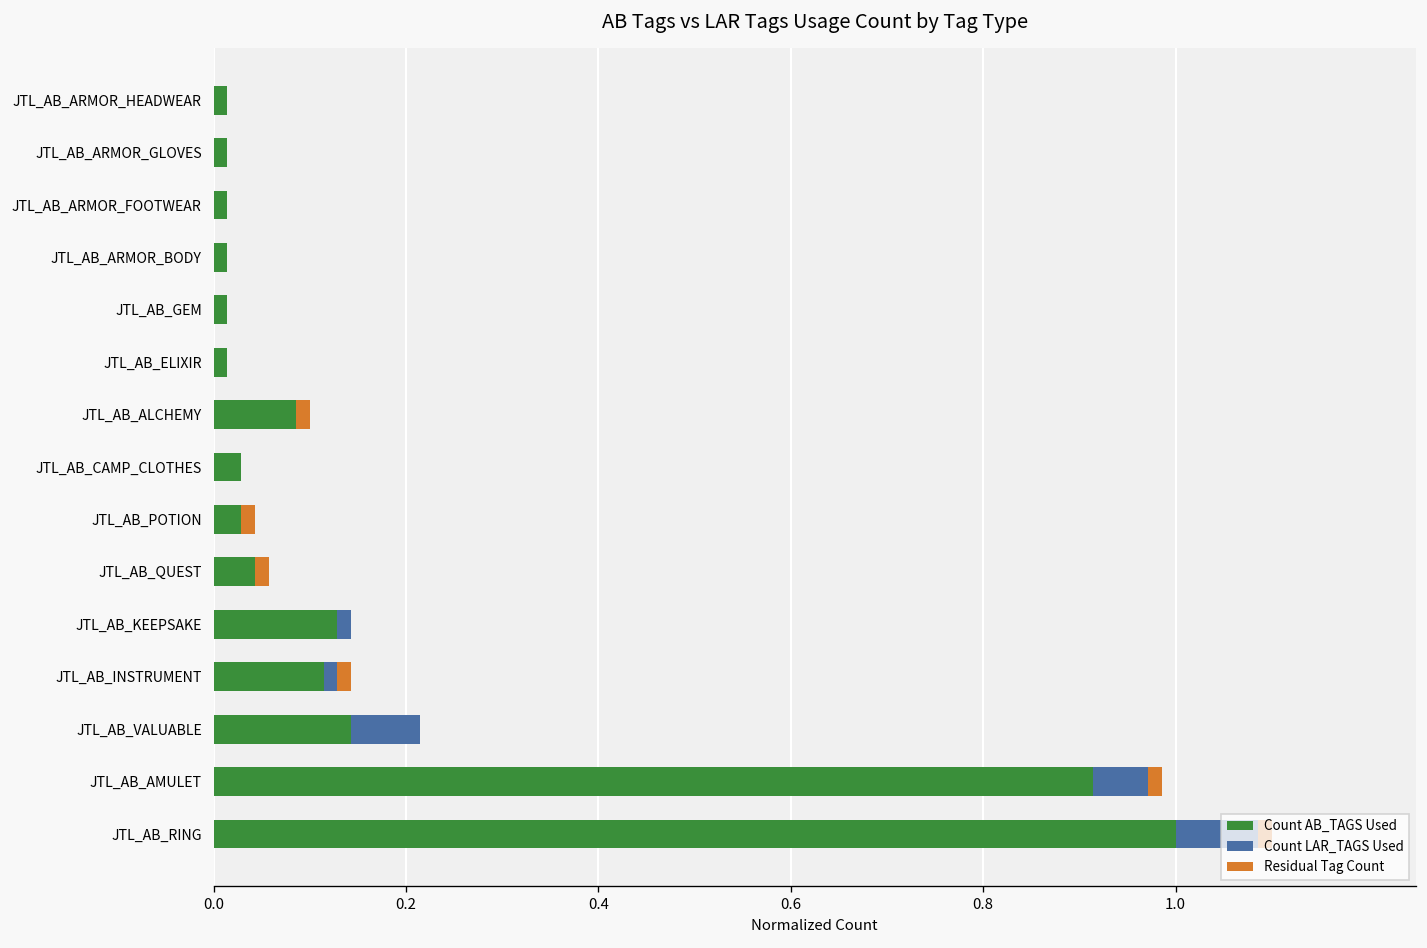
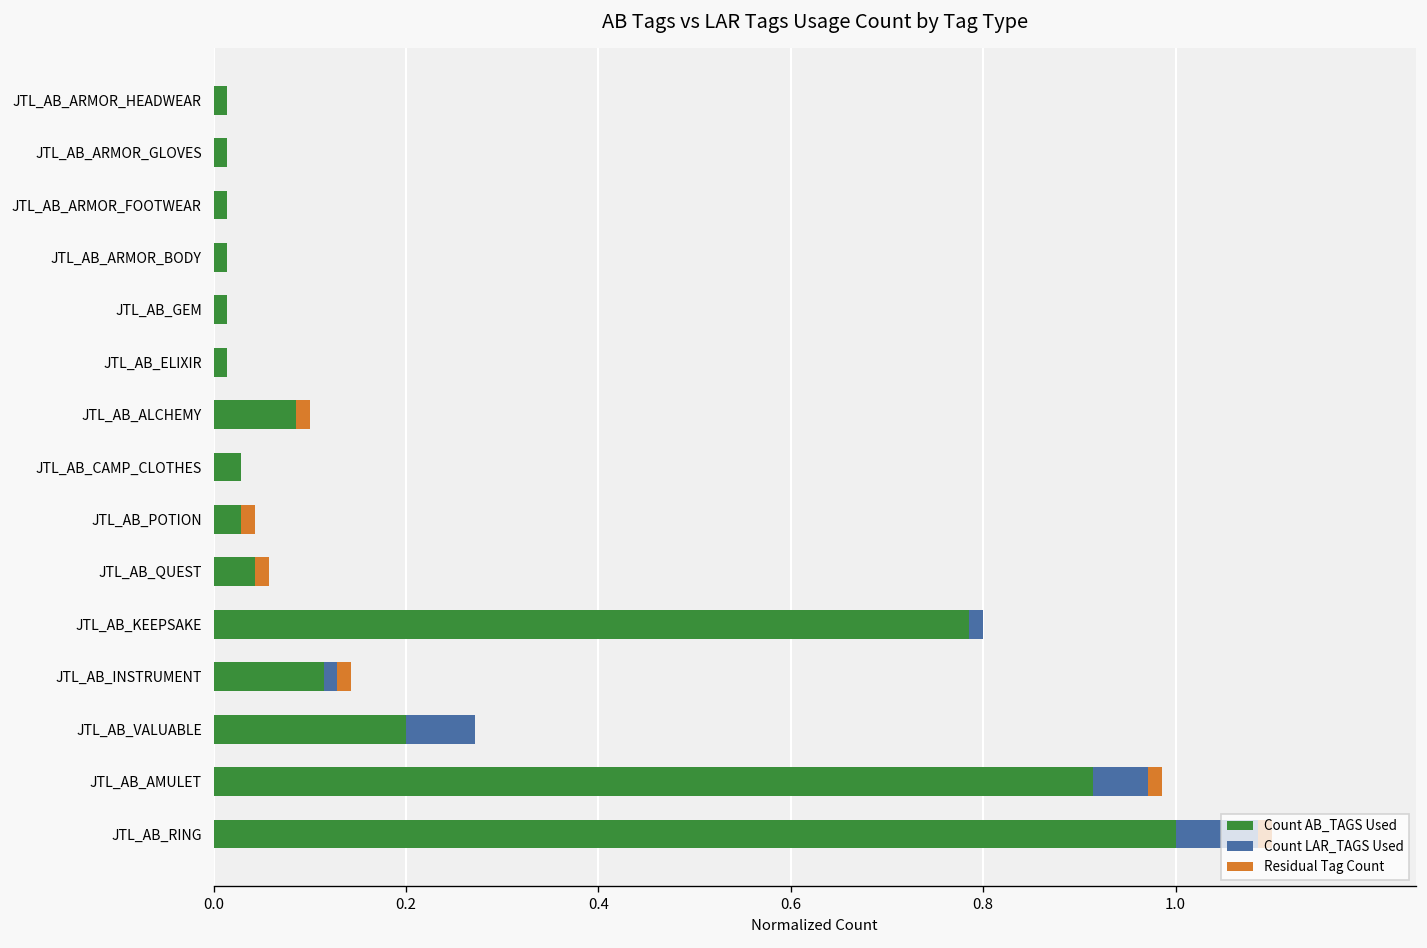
Count AB_TAGS Used, JTL_AB_KEEPSAKE: 0.13 -> 0.79
Count AB_TAGS Used, JTL_AB_VALUABLE: 0.14 -> 0.20
